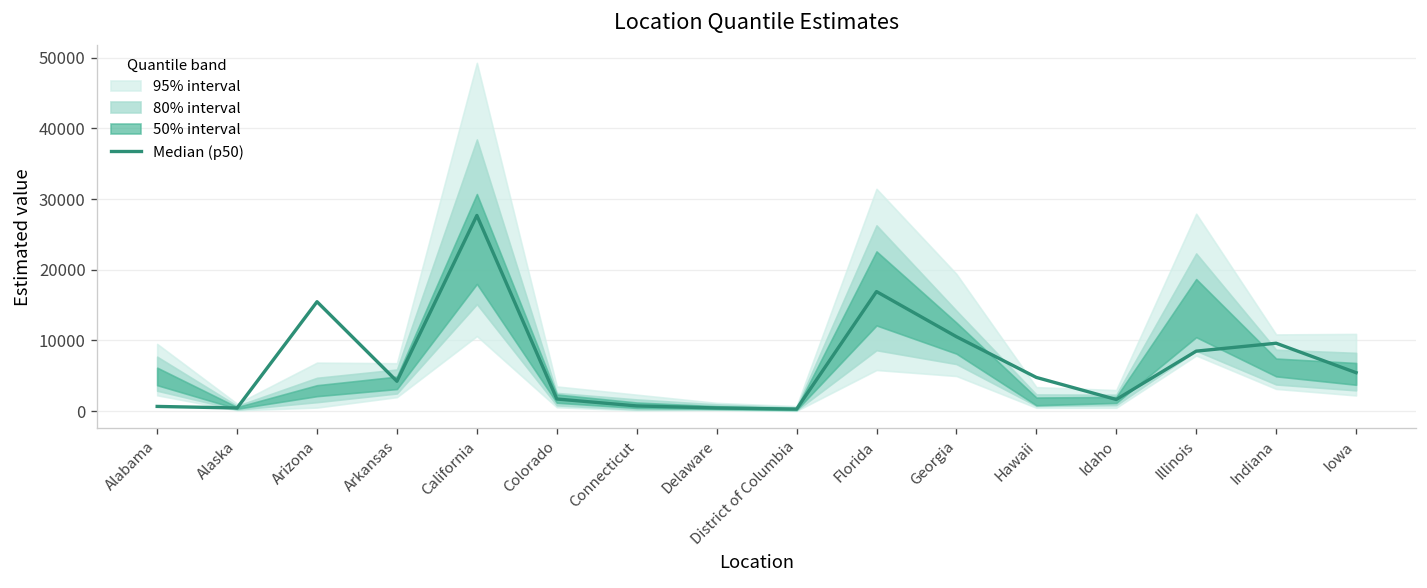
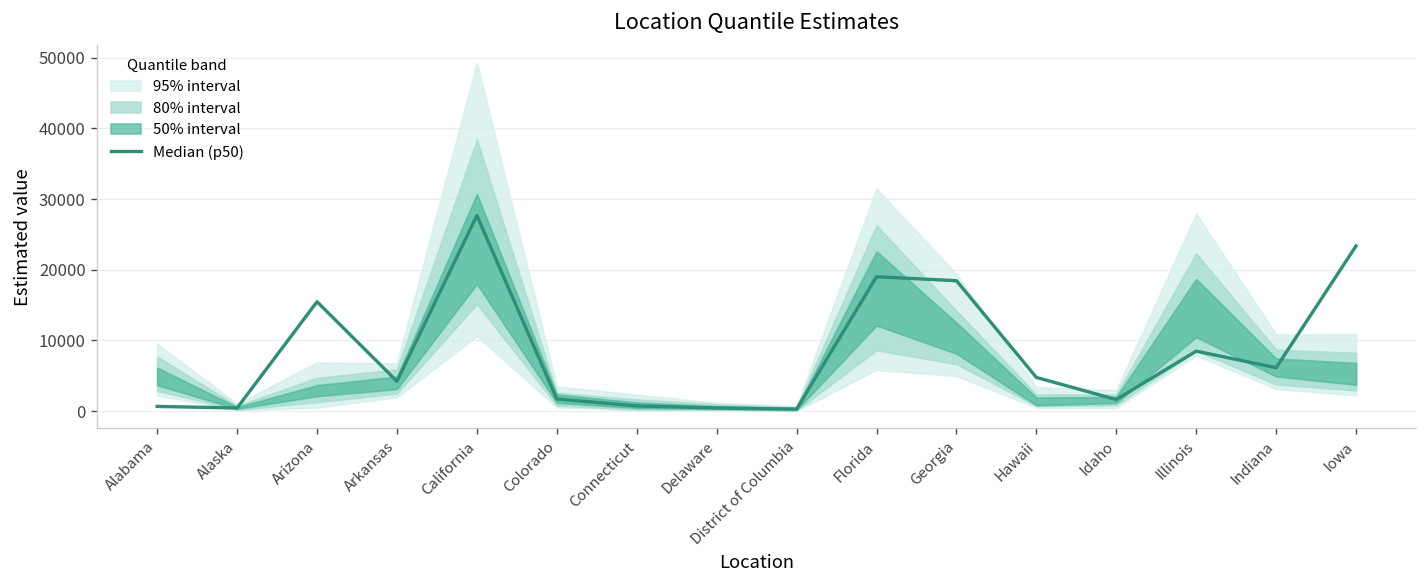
Median (p50), Florida: 17000 -> 19000
Median (p50), Georgia: 11000 -> 18000
Median (p50), Indiana: 10000 -> 6000
Median (p50), Iowa: 5000 -> 23000
